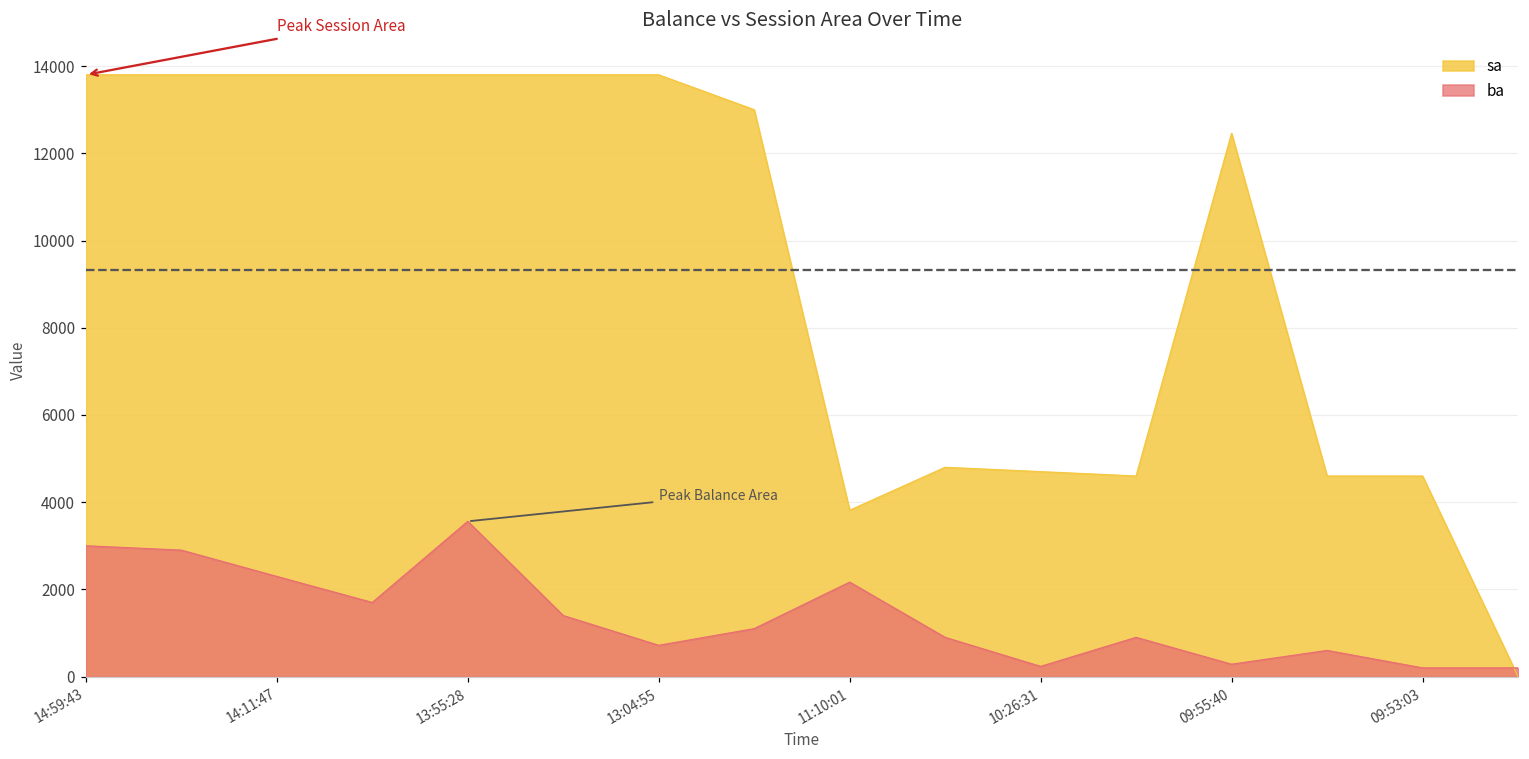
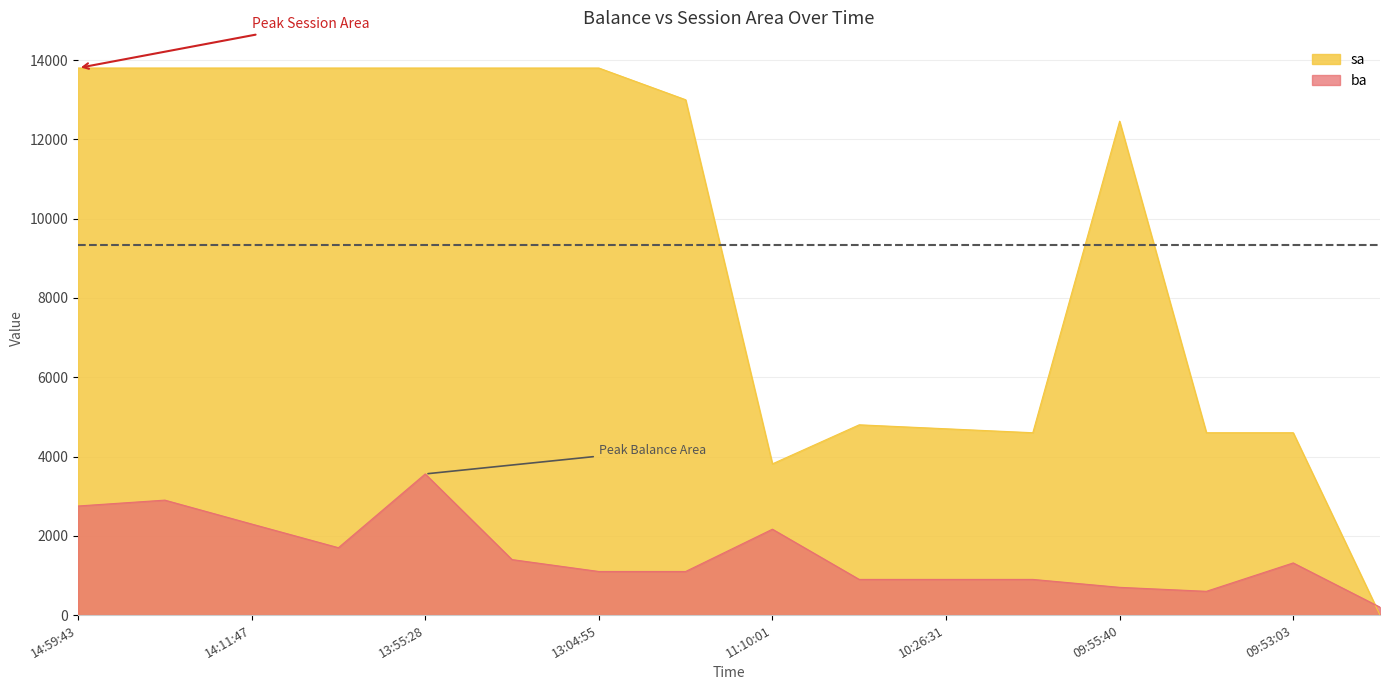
ba, 14:59:43: 3000 -> 2800
ba, 13:04:55: 700 -> 1100
ba, 10:26:31: 200 -> 900
ba, 09:55:40: 300 -> 700
ba, 09:53:03: 200 -> 1300
